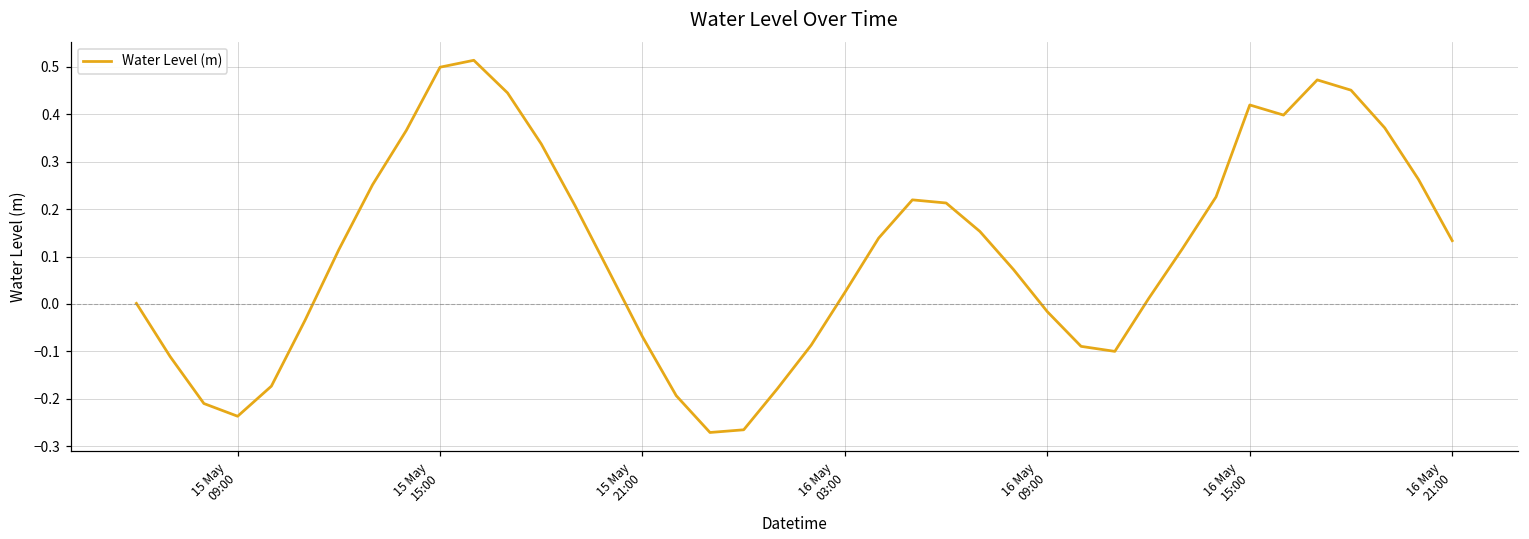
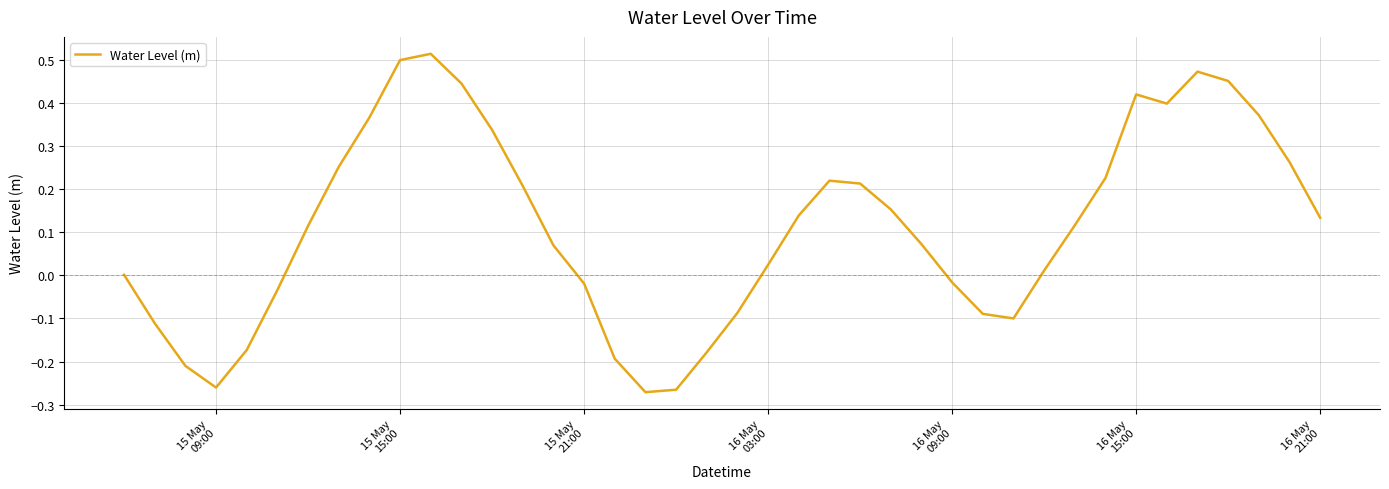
15 May 09:00: -0.24 -> -0.26
15 May 21:00: -0.07 -> -0.02
